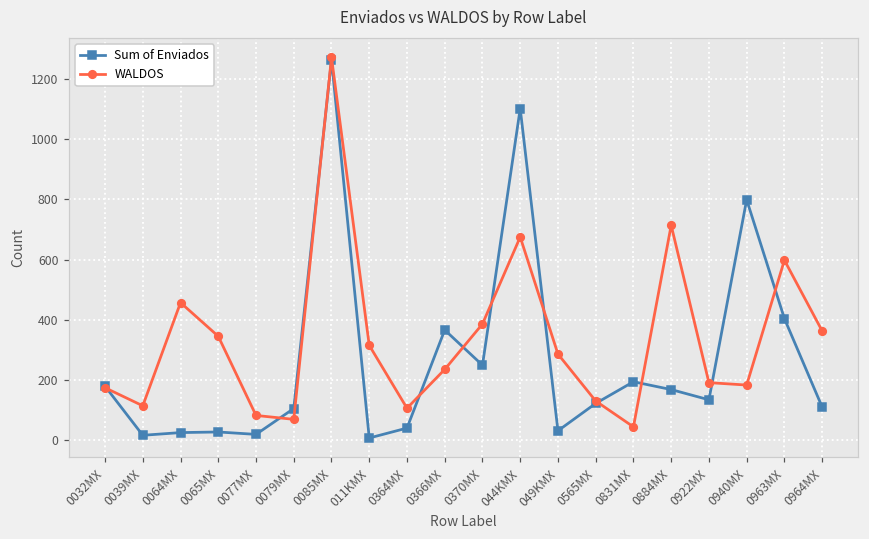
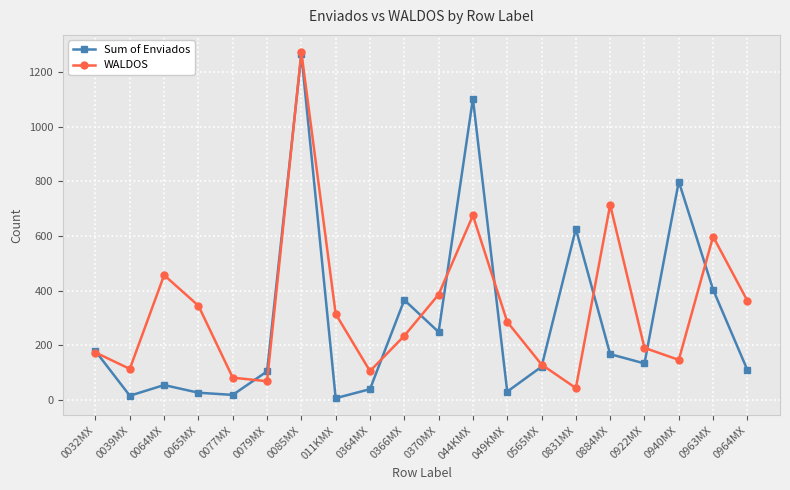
Sum of Enviados, 0064MX: 30 -> 60
Sum of Enviados, 0831MX: 190 -> 630
WALDOS, 0940MX: 180 -> 150
